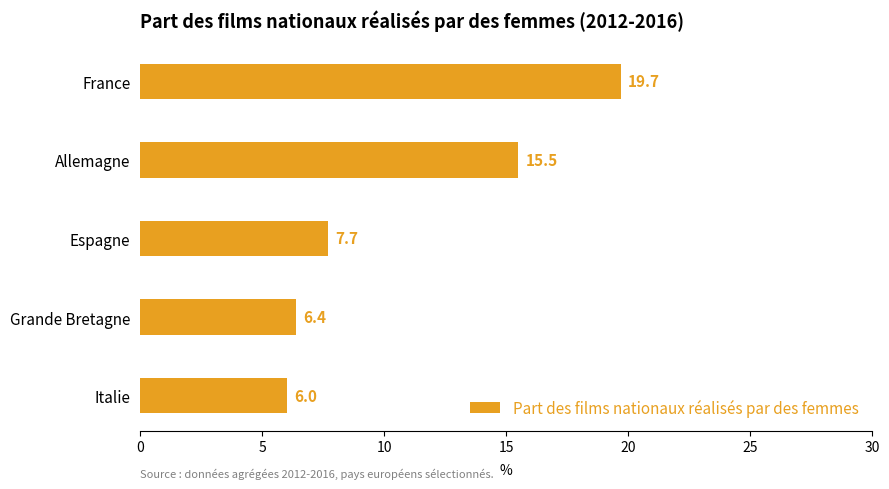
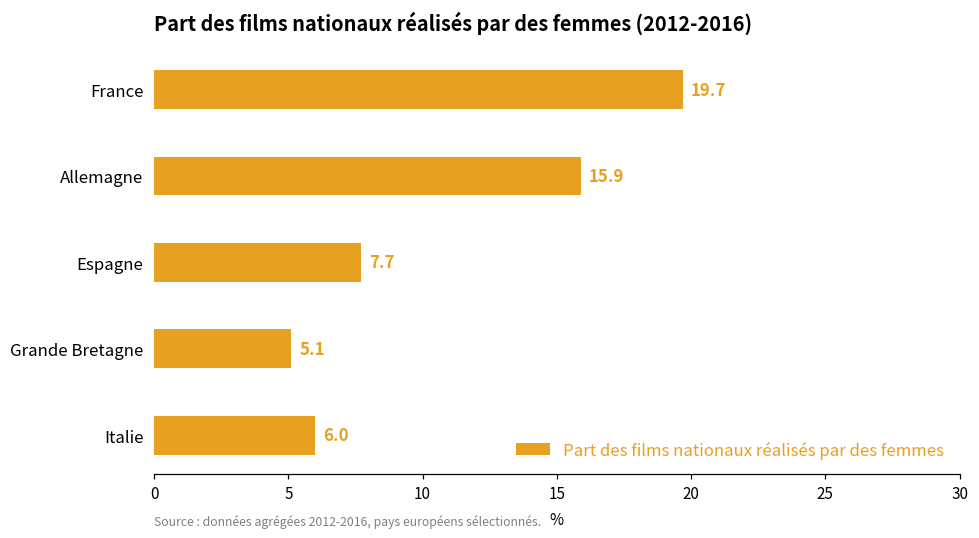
Allemagne: 15.5 -> 15.9
Grande Bretagne: 6.4 -> 5.1
